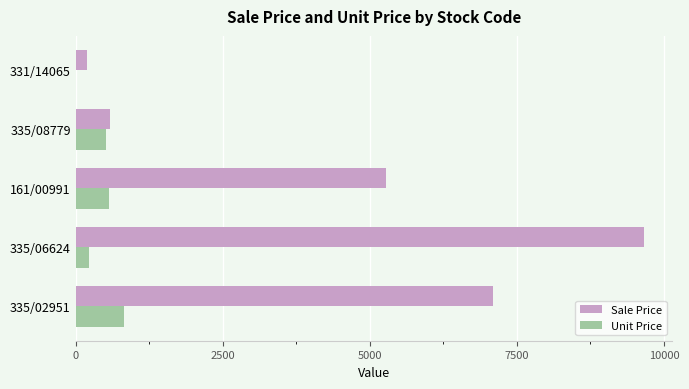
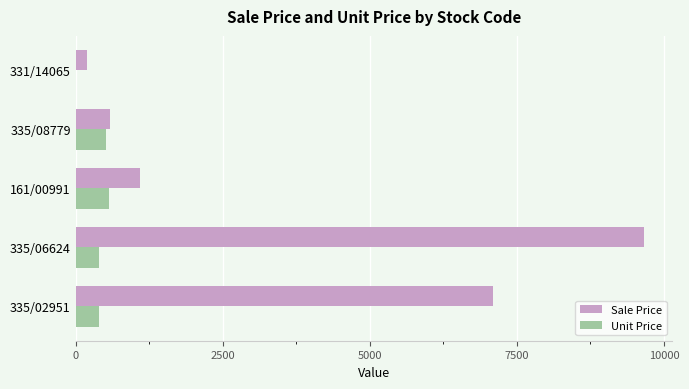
Sale Price, 161/00991: 5300 -> 1100
Unit Price, 335/06624: 200 -> 400
Unit Price, 335/02951: 800 -> 400
